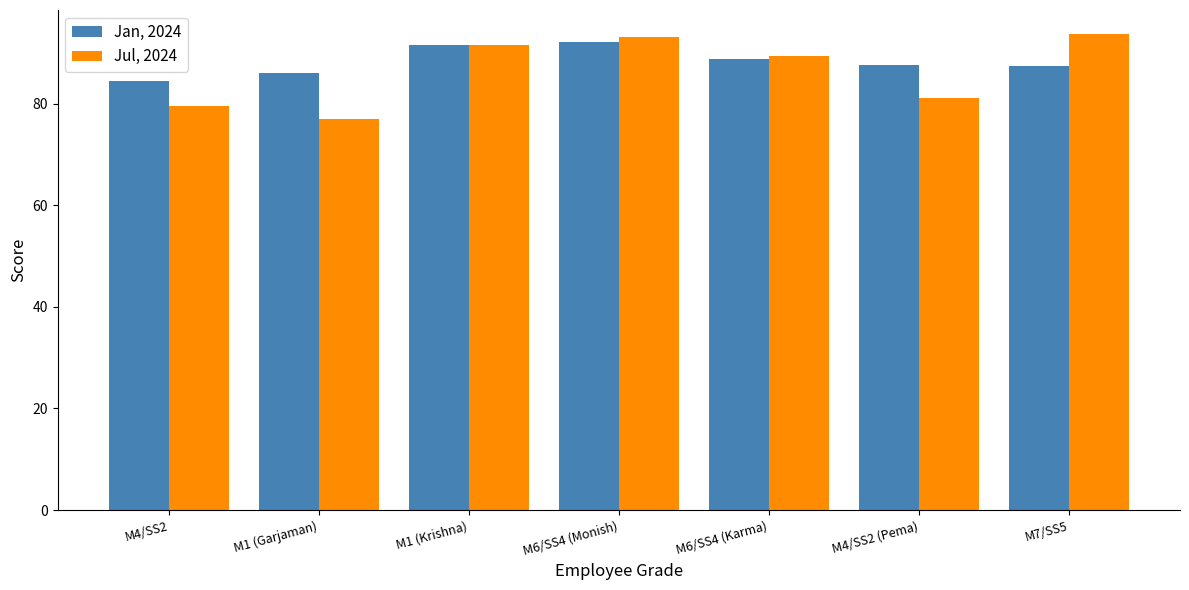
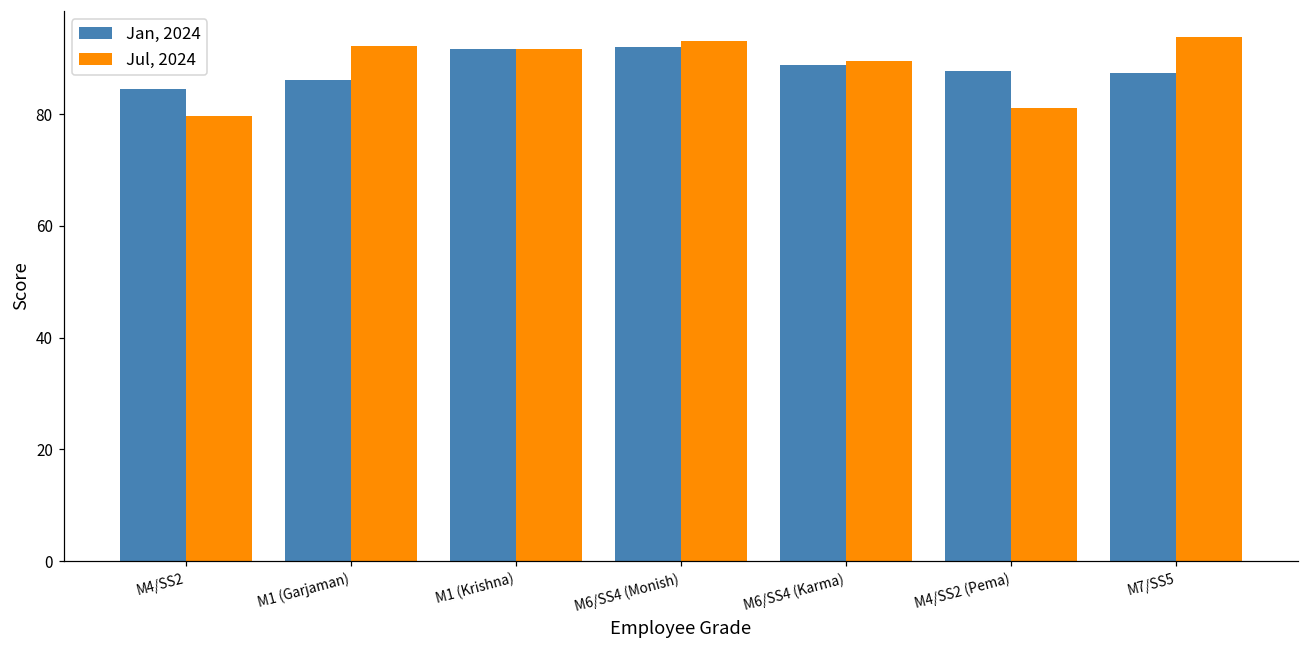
Jul, 2024, M1 (Garjaman): 77 -> 92
